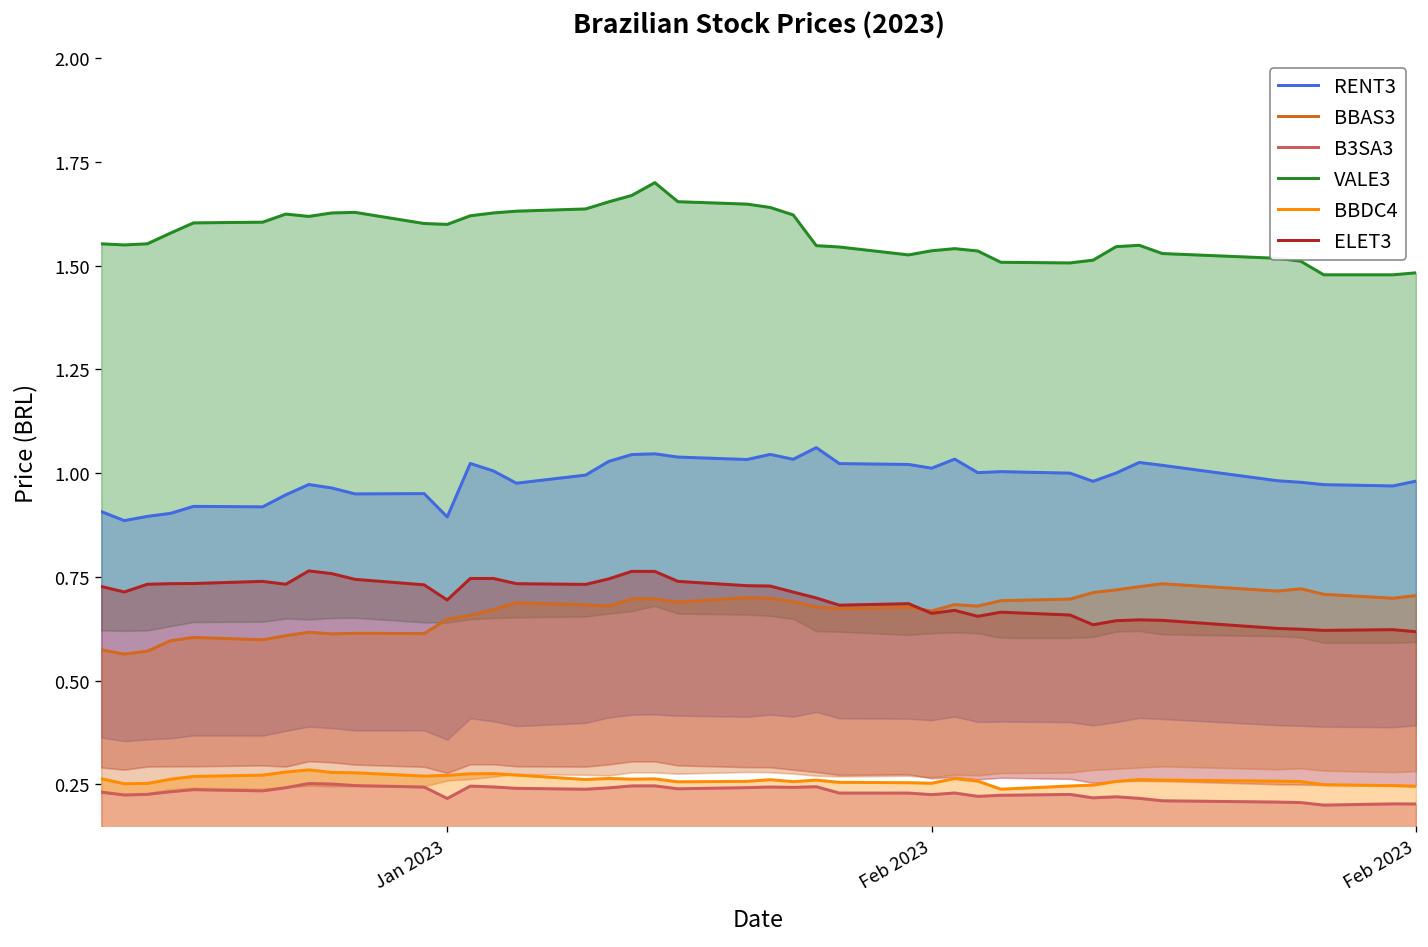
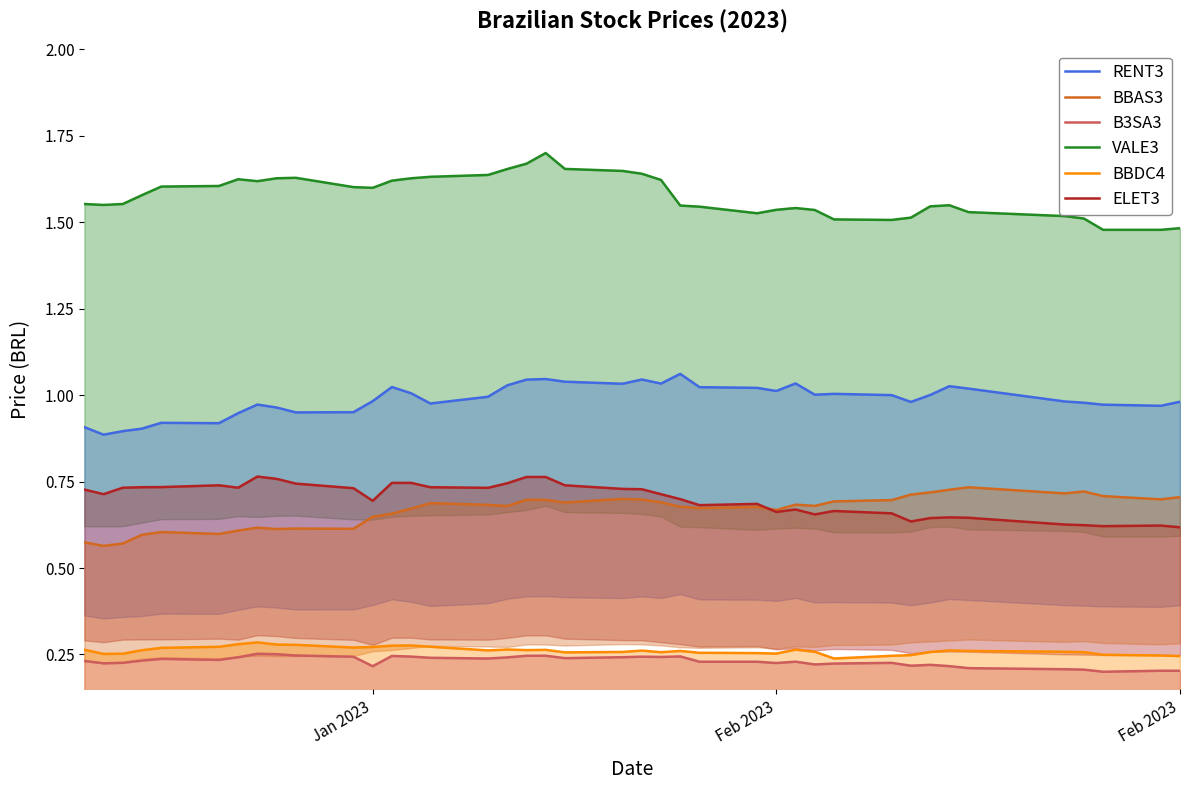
RENT3, Jan 2023: 0.89 -> 0.98
